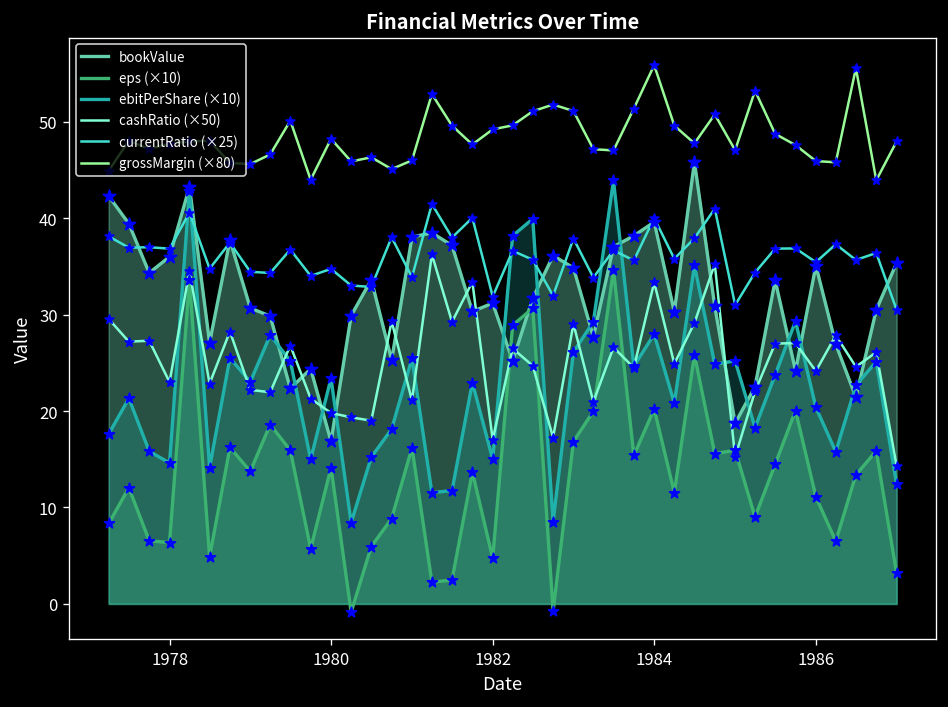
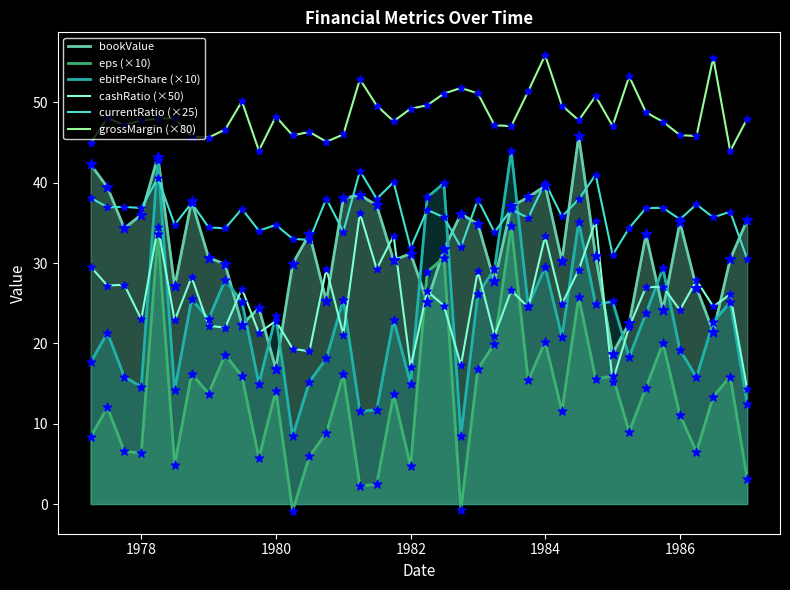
cashRatio (×50), 1980: 20 -> 23
ebitPerShare (×10), 1984: 28 -> 29
ebitPerShare (×10), 1986: 20 -> 19
